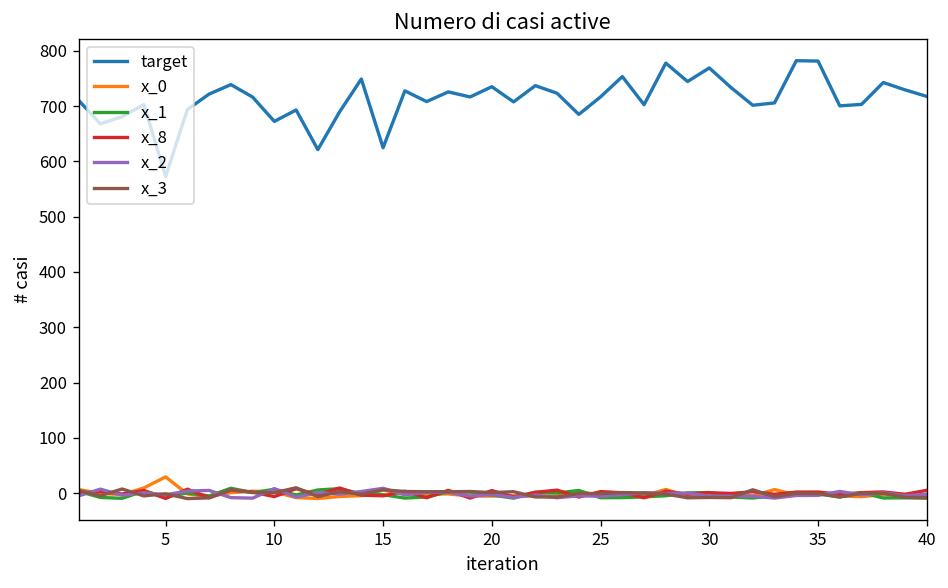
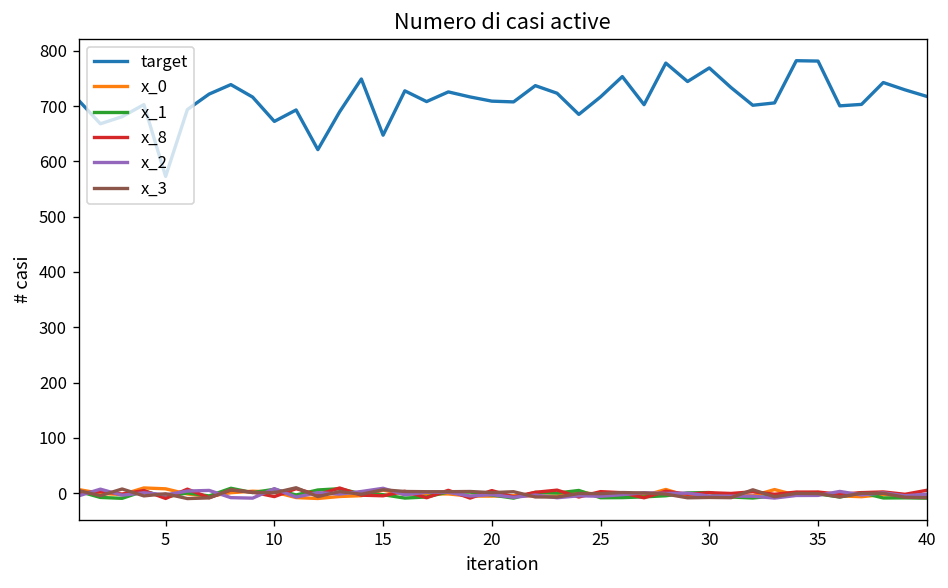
x_0, 5: 30 -> 10
target, 15: 620 -> 650
target, 20: 740 -> 710
